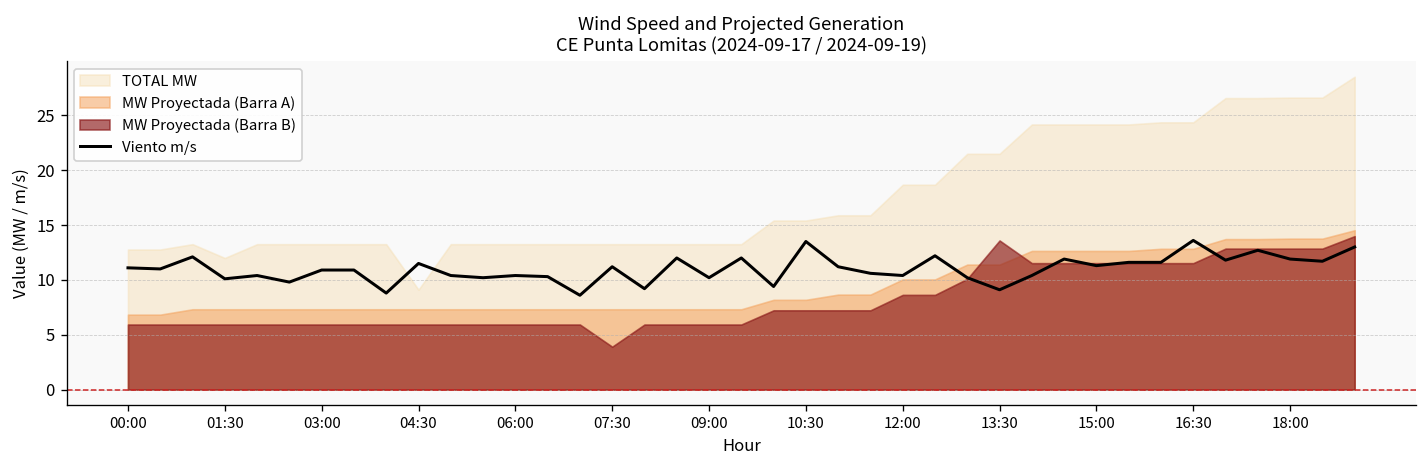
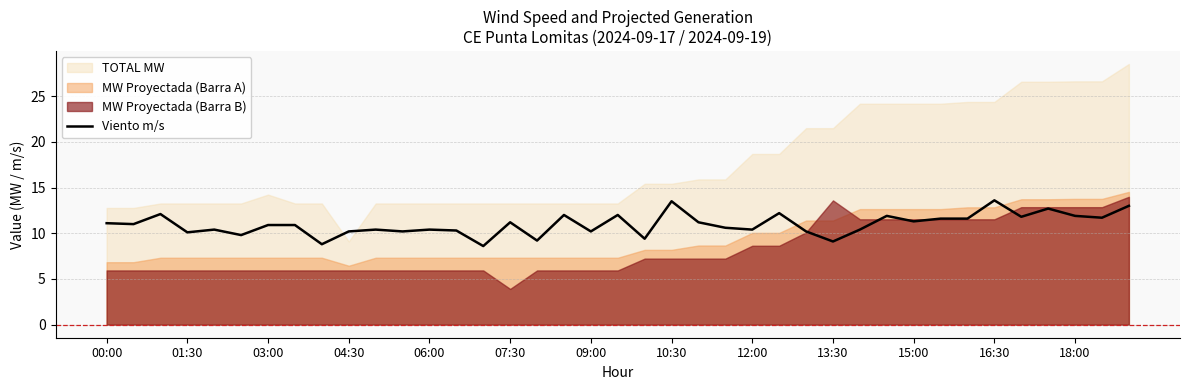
TOTAL MW, 01:30: 12 -> 13
TOTAL MW, 03:00: 13 -> 14
Viento m/s, 04:30: 12 -> 10
MW Proyectada (Barra A), 04:30: 7 -> 6
